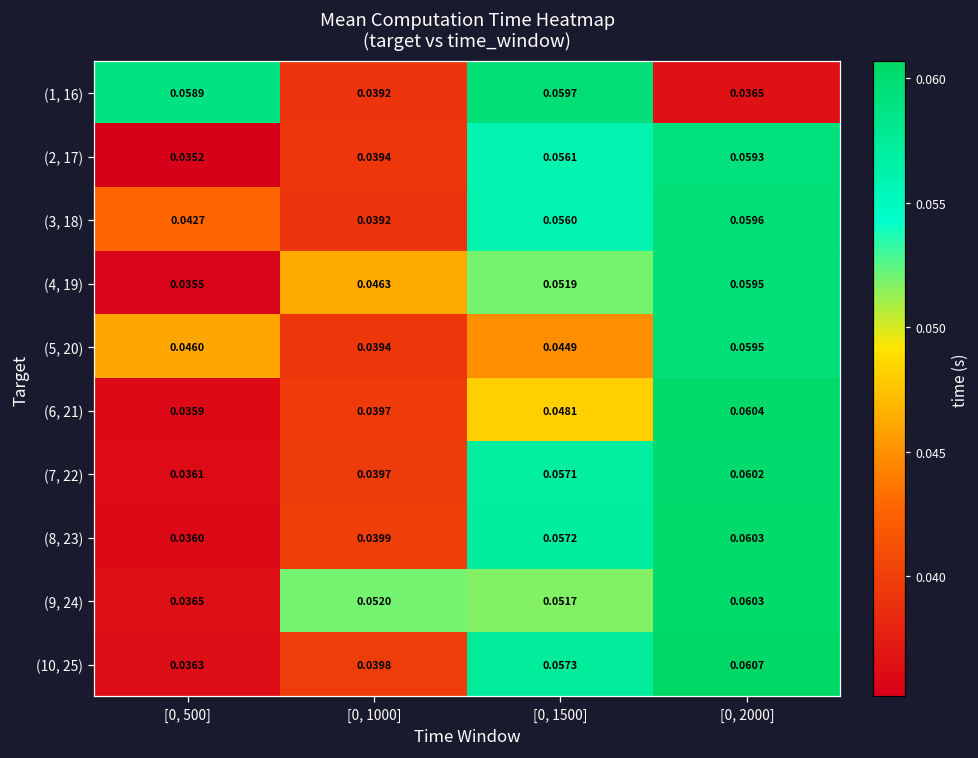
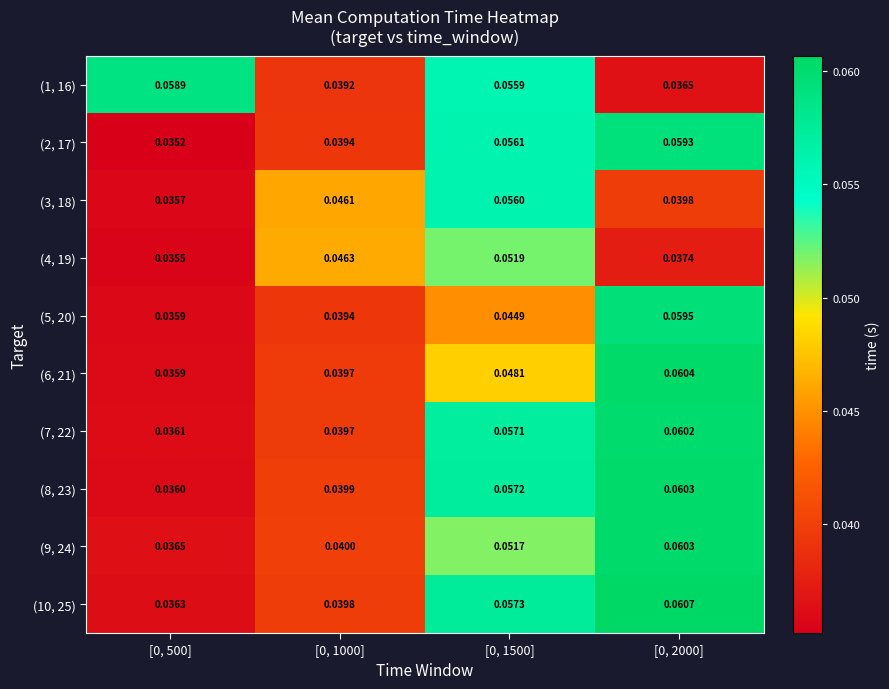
(1, 16), [0, 1500]: 0.0597 -> 0.0559
(3, 18), [0, 500]: 0.0427 -> 0.0357
(3, 18), [0, 1000]: 0.0392 -> 0.0461
(3, 18), [0, 2000]: 0.0596 -> 0.0398
(4, 19), [0, 2000]: 0.0595 -> 0.0374
(5, 20), [0, 500]: 0.0460 -> 0.0359
(9, 24), [0, 1000]: 0.0520 -> 0.0400
